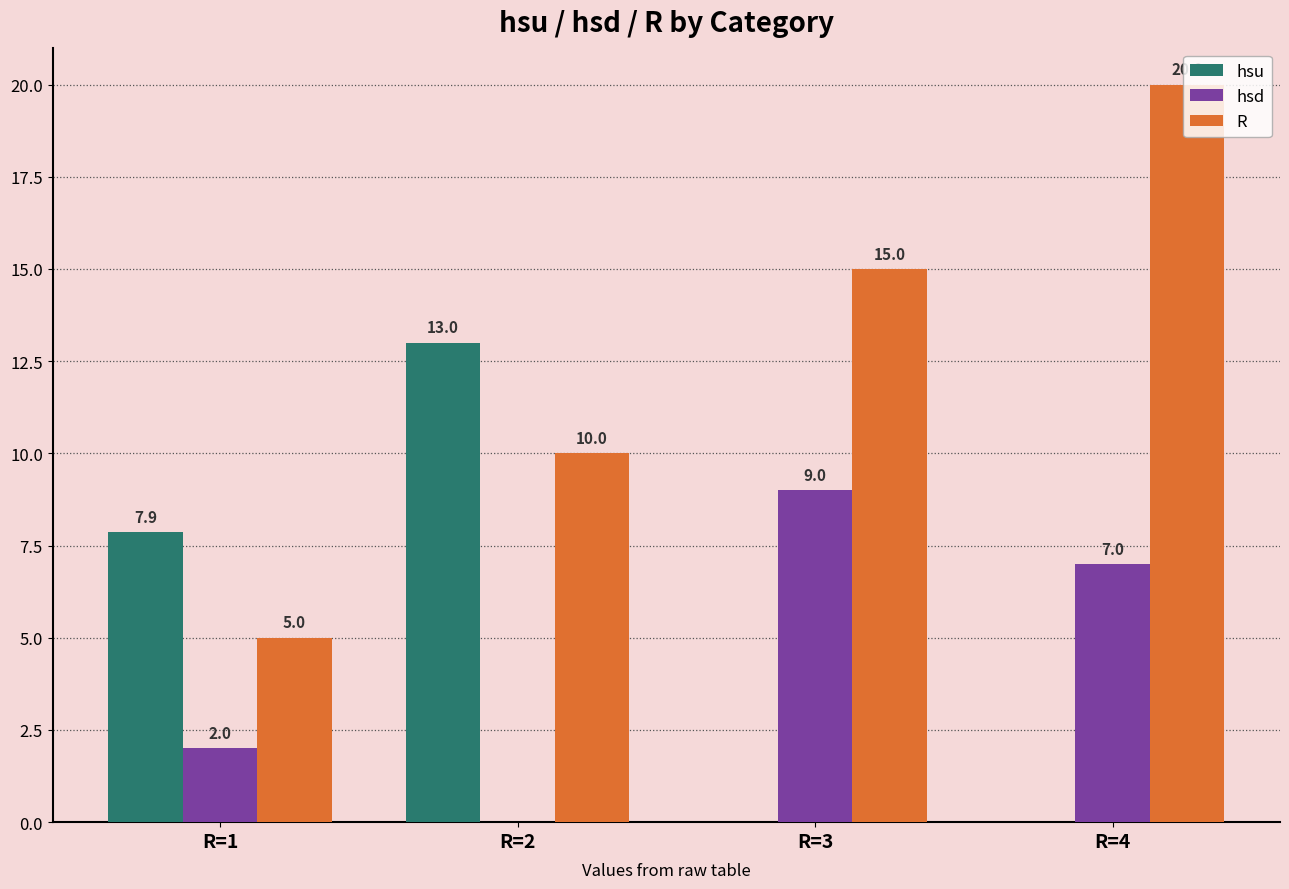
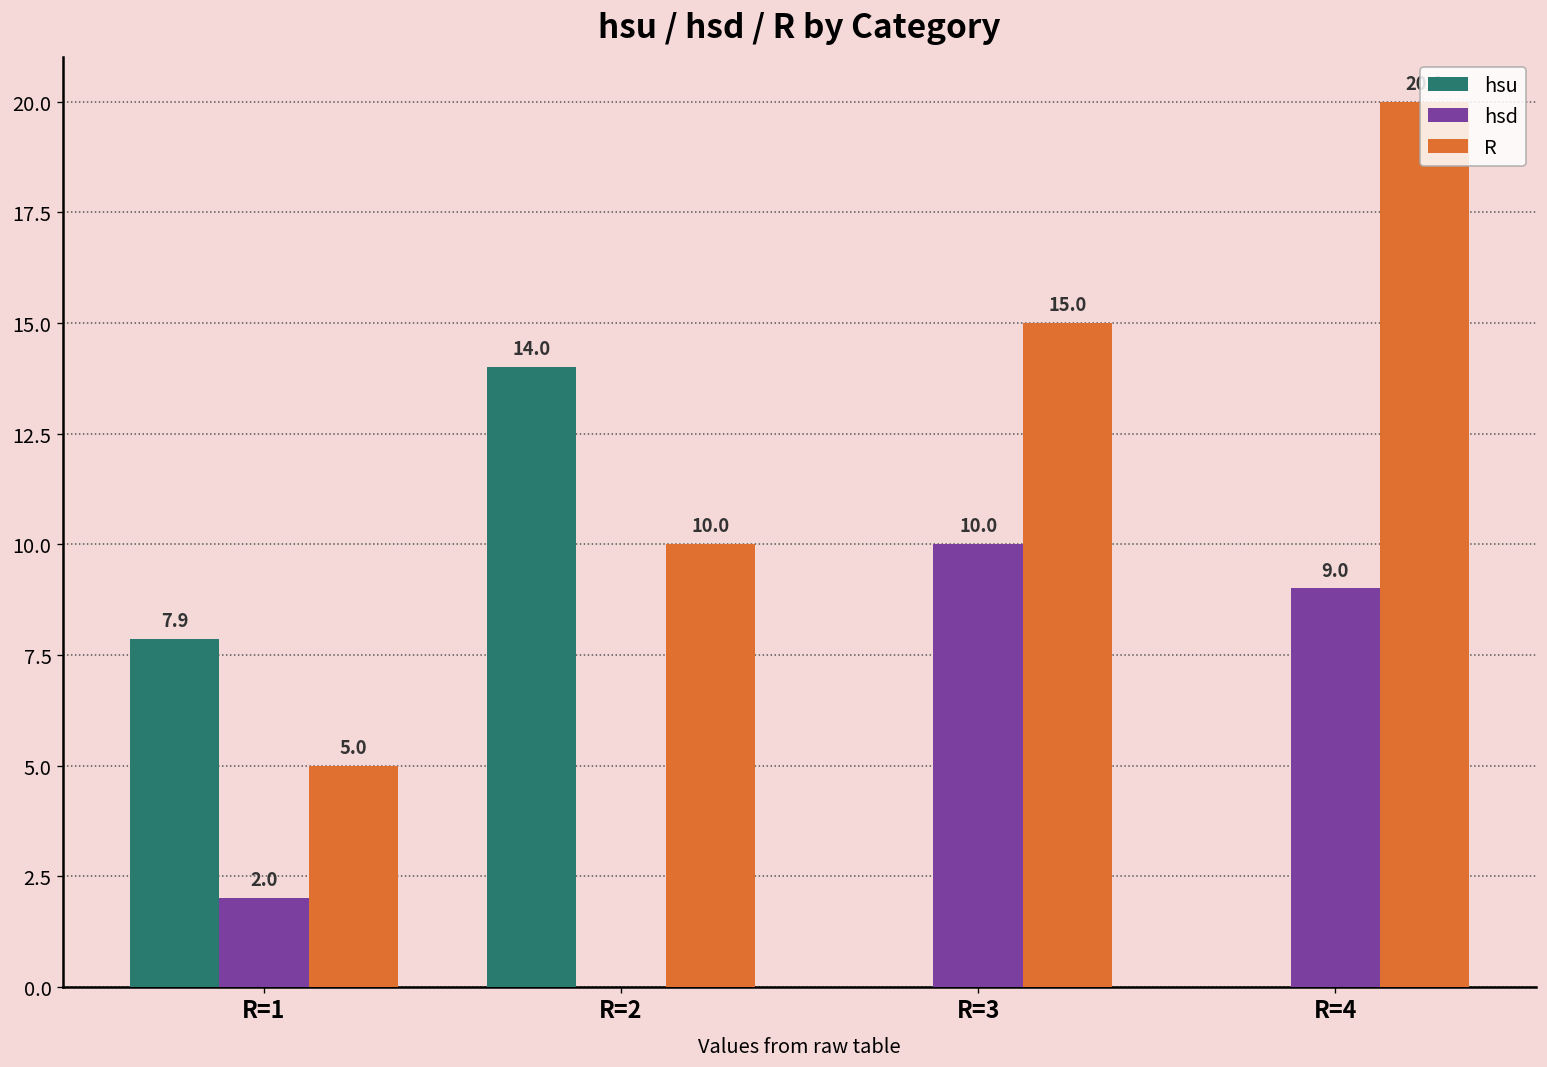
hsu, R=2: 13.0 -> 14.0
hsd, R=3: 9.0 -> 10.0
hsd, R=4: 7.0 -> 9.0
